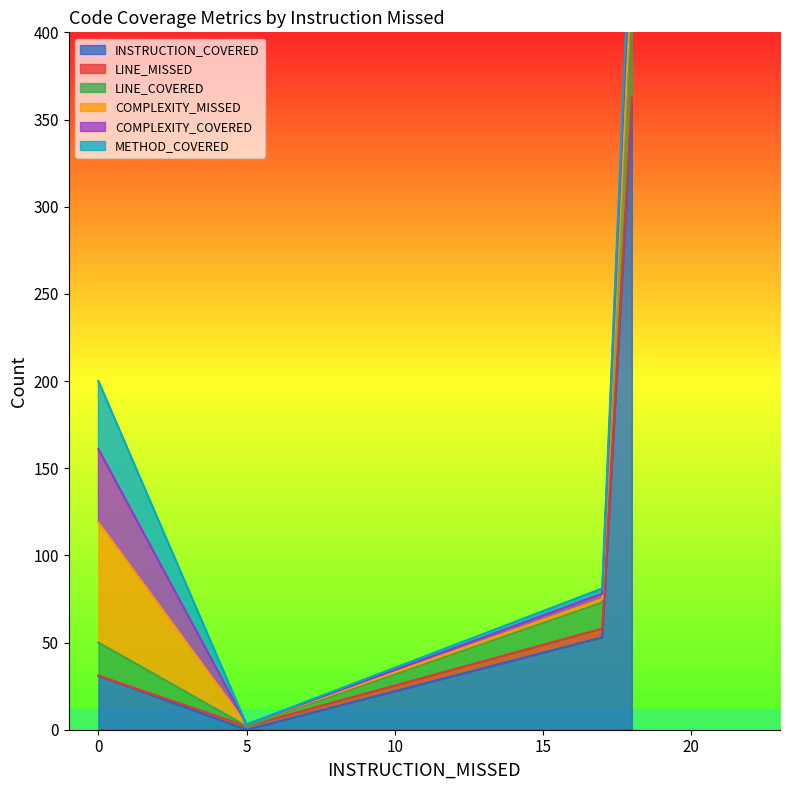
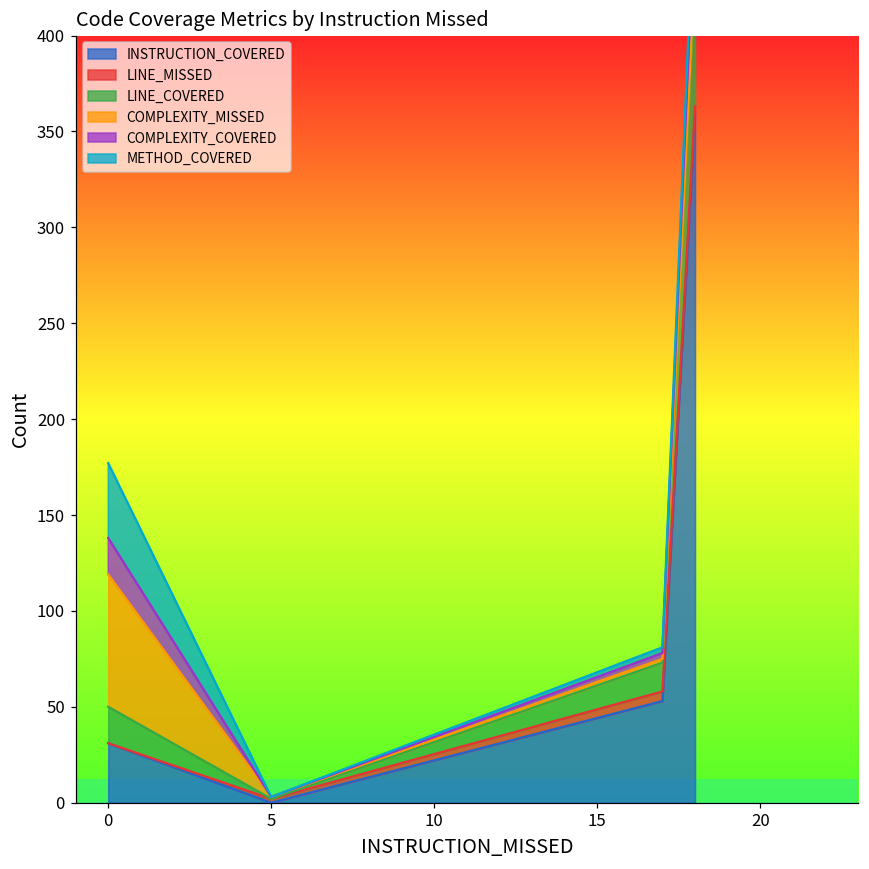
COMPLEXITY_COVERED, 0: 42 -> 19
